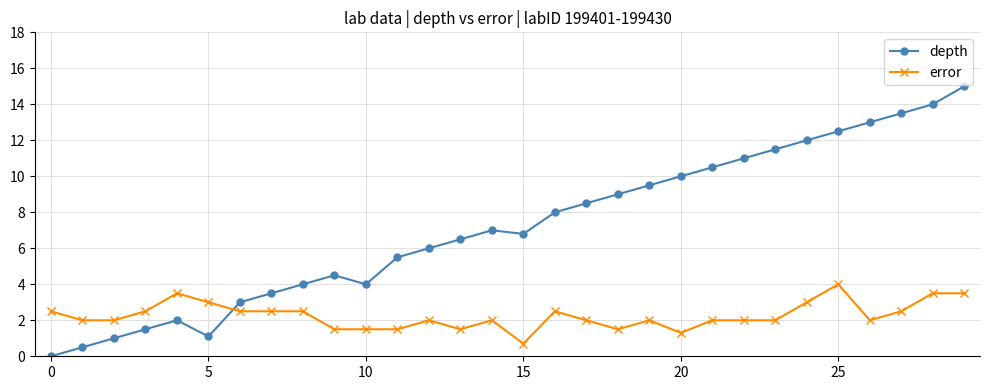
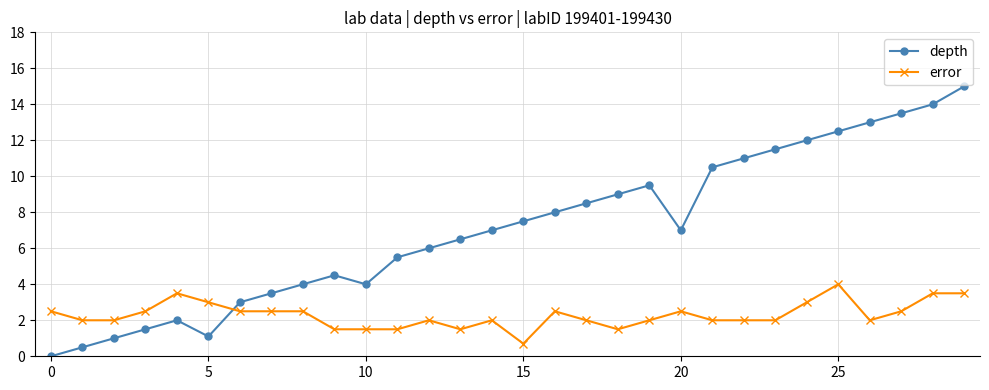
depth, 15: 6.8 -> 7.5
depth, 20: 10 -> 7
error, 20: 1.3 -> 2.5
